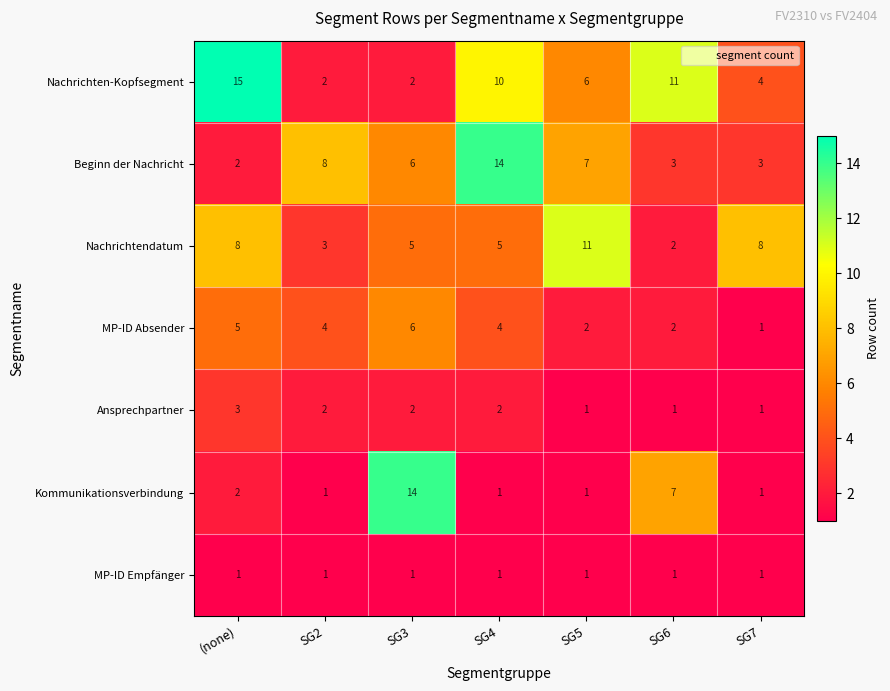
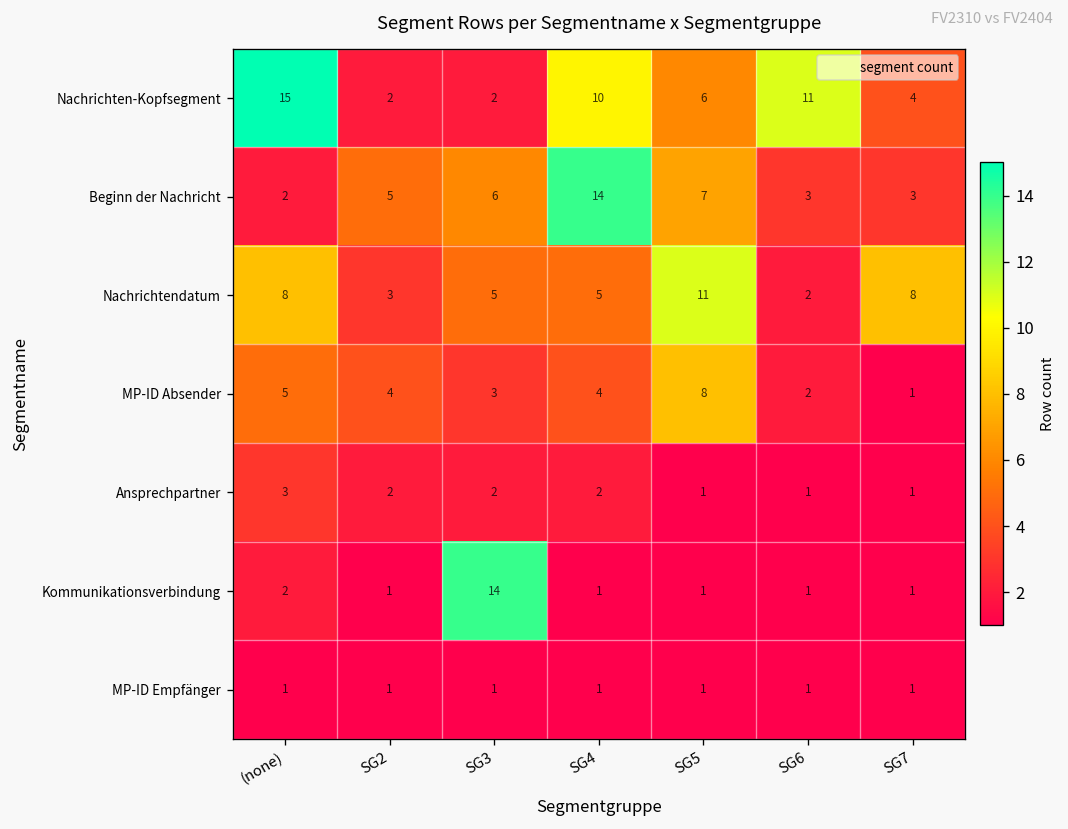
Beginn der Nachricht, SG2: 8 -> 5
MP-ID Absender, SG3: 6 -> 3
MP-ID Absender, SG5: 2 -> 8
Kommunikationsverbindung, SG6: 7 -> 1
